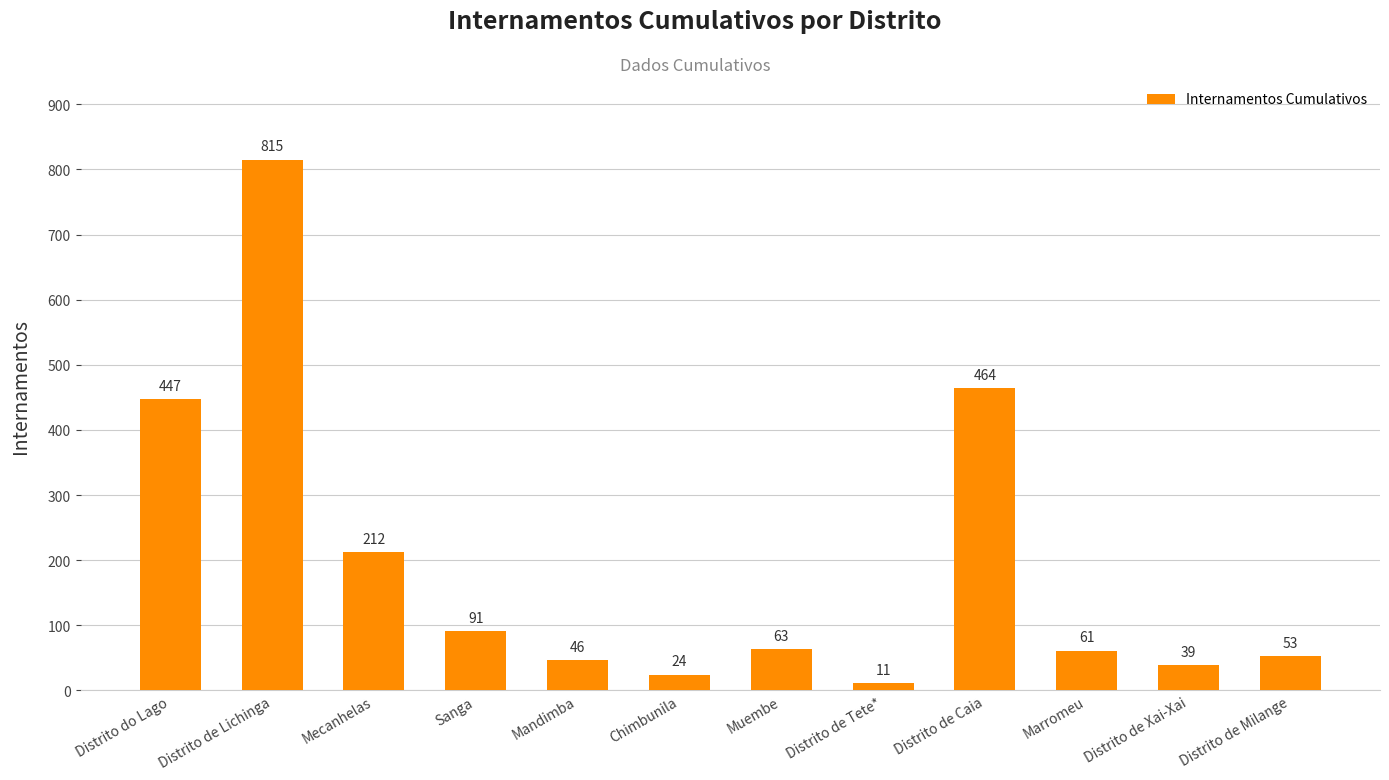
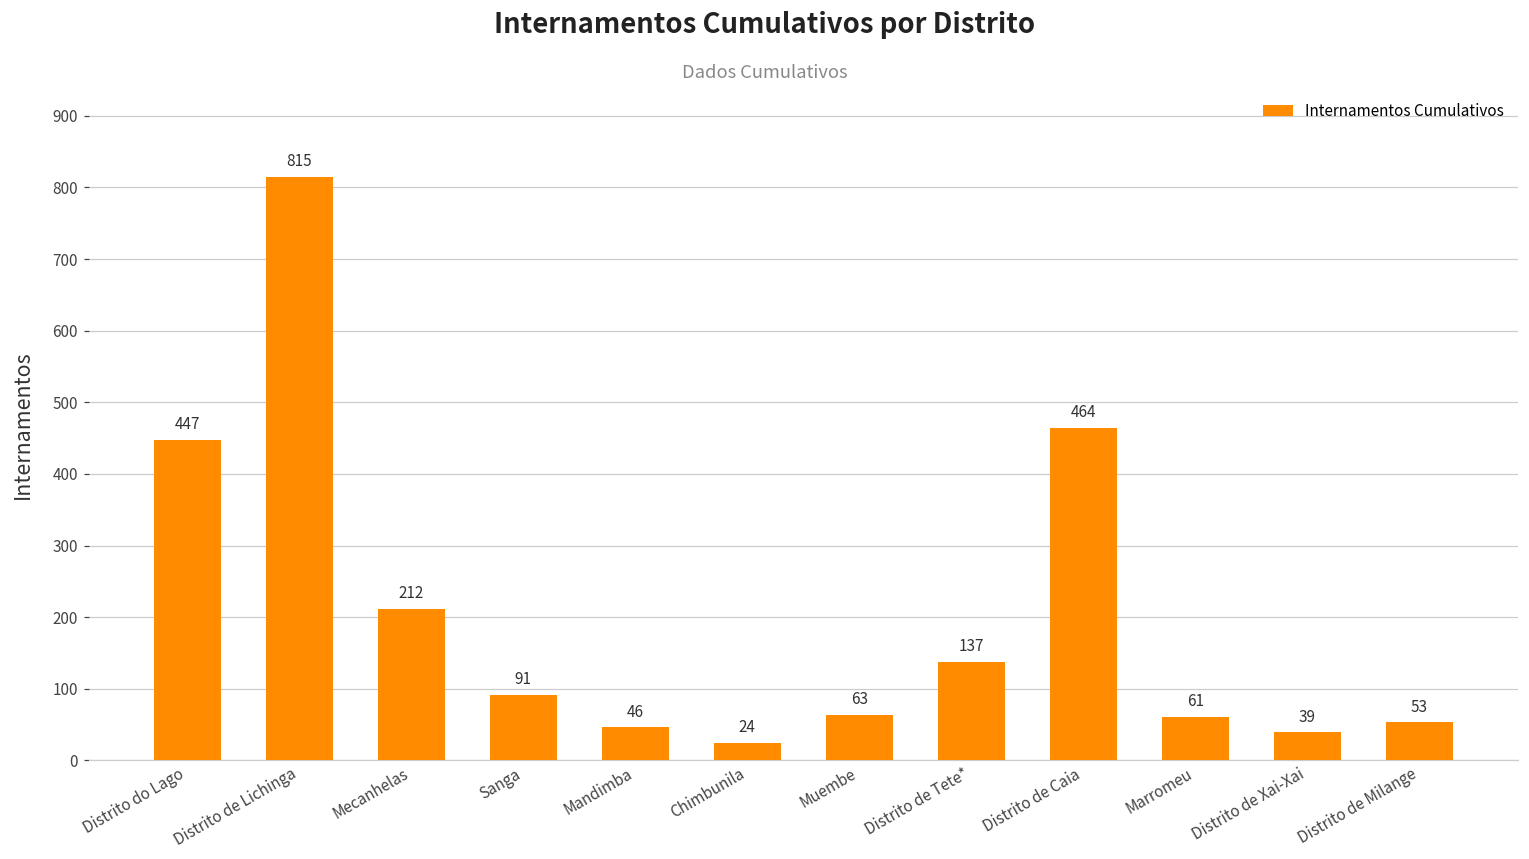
Distrito de Tete*: 11 -> 137
